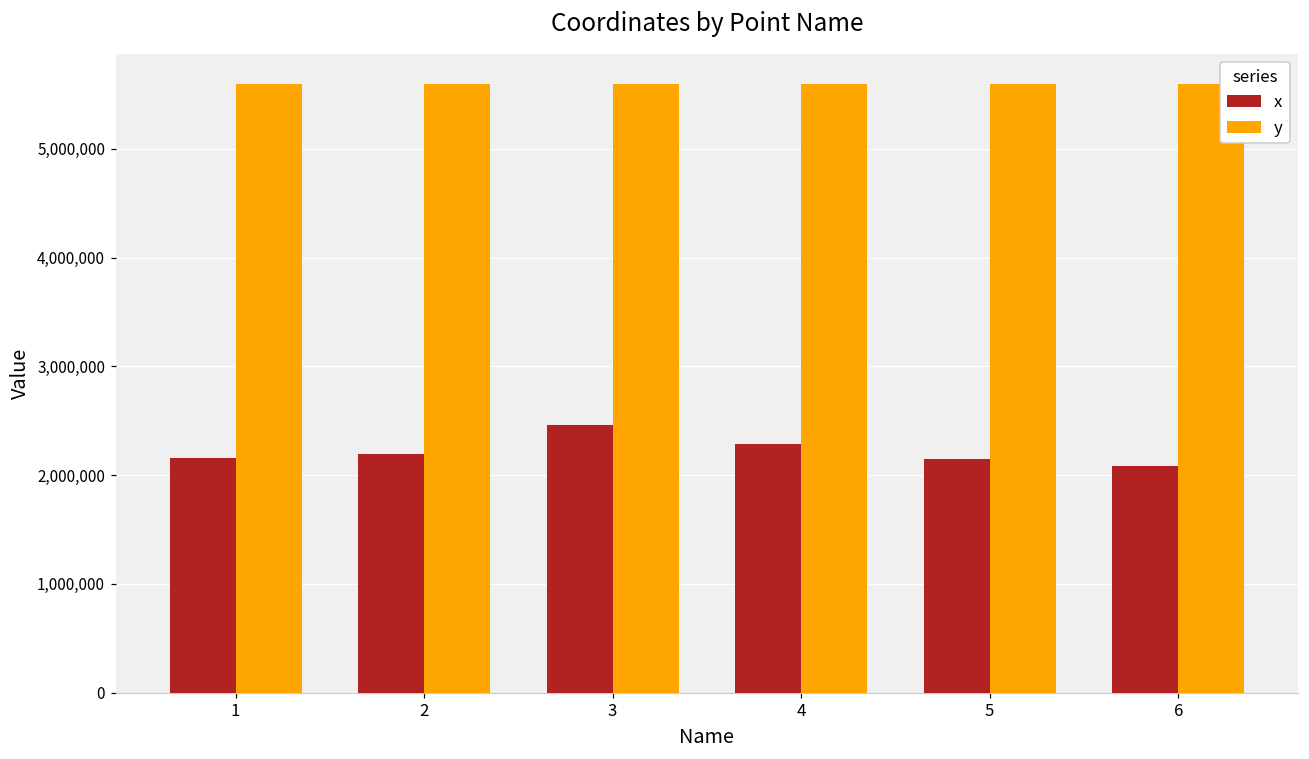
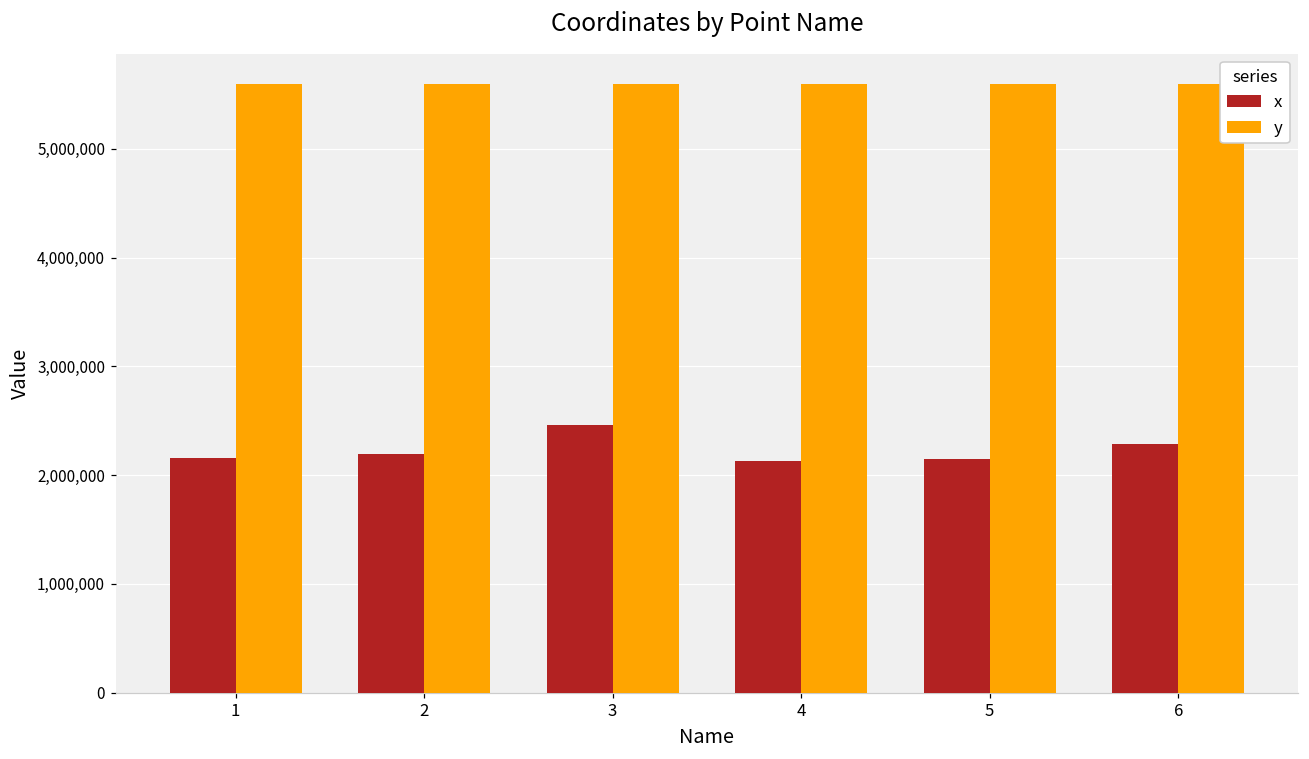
x, 4: 2,300,000 -> 2,100,000
x, 6: 2,100,000 -> 2,300,000
